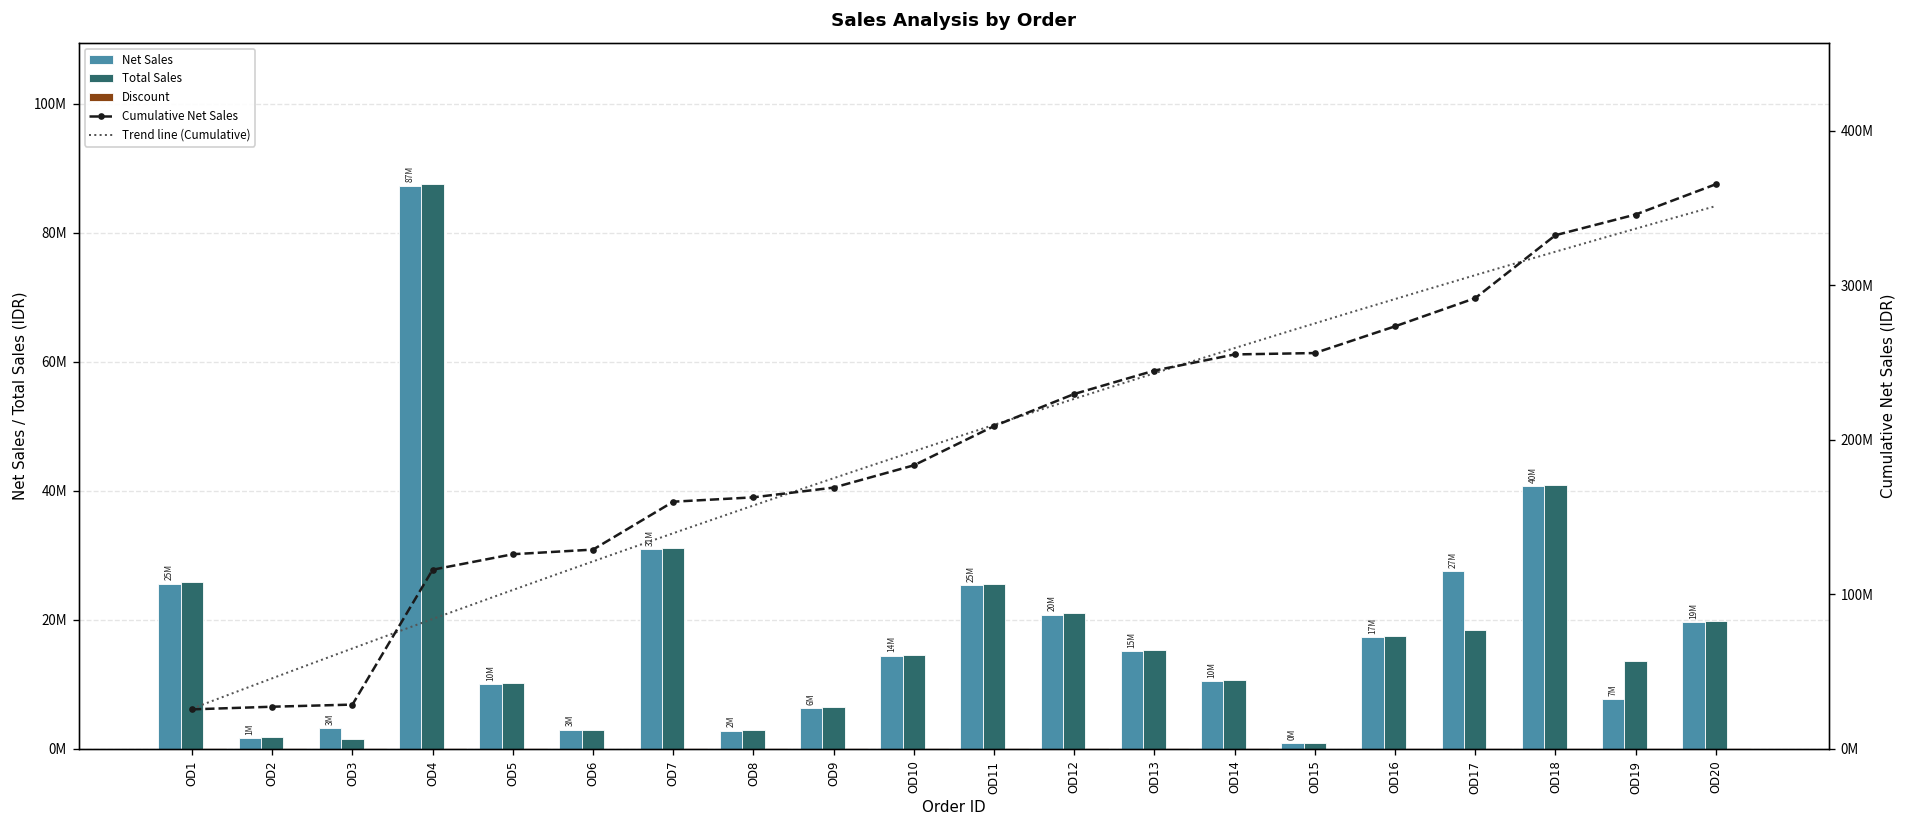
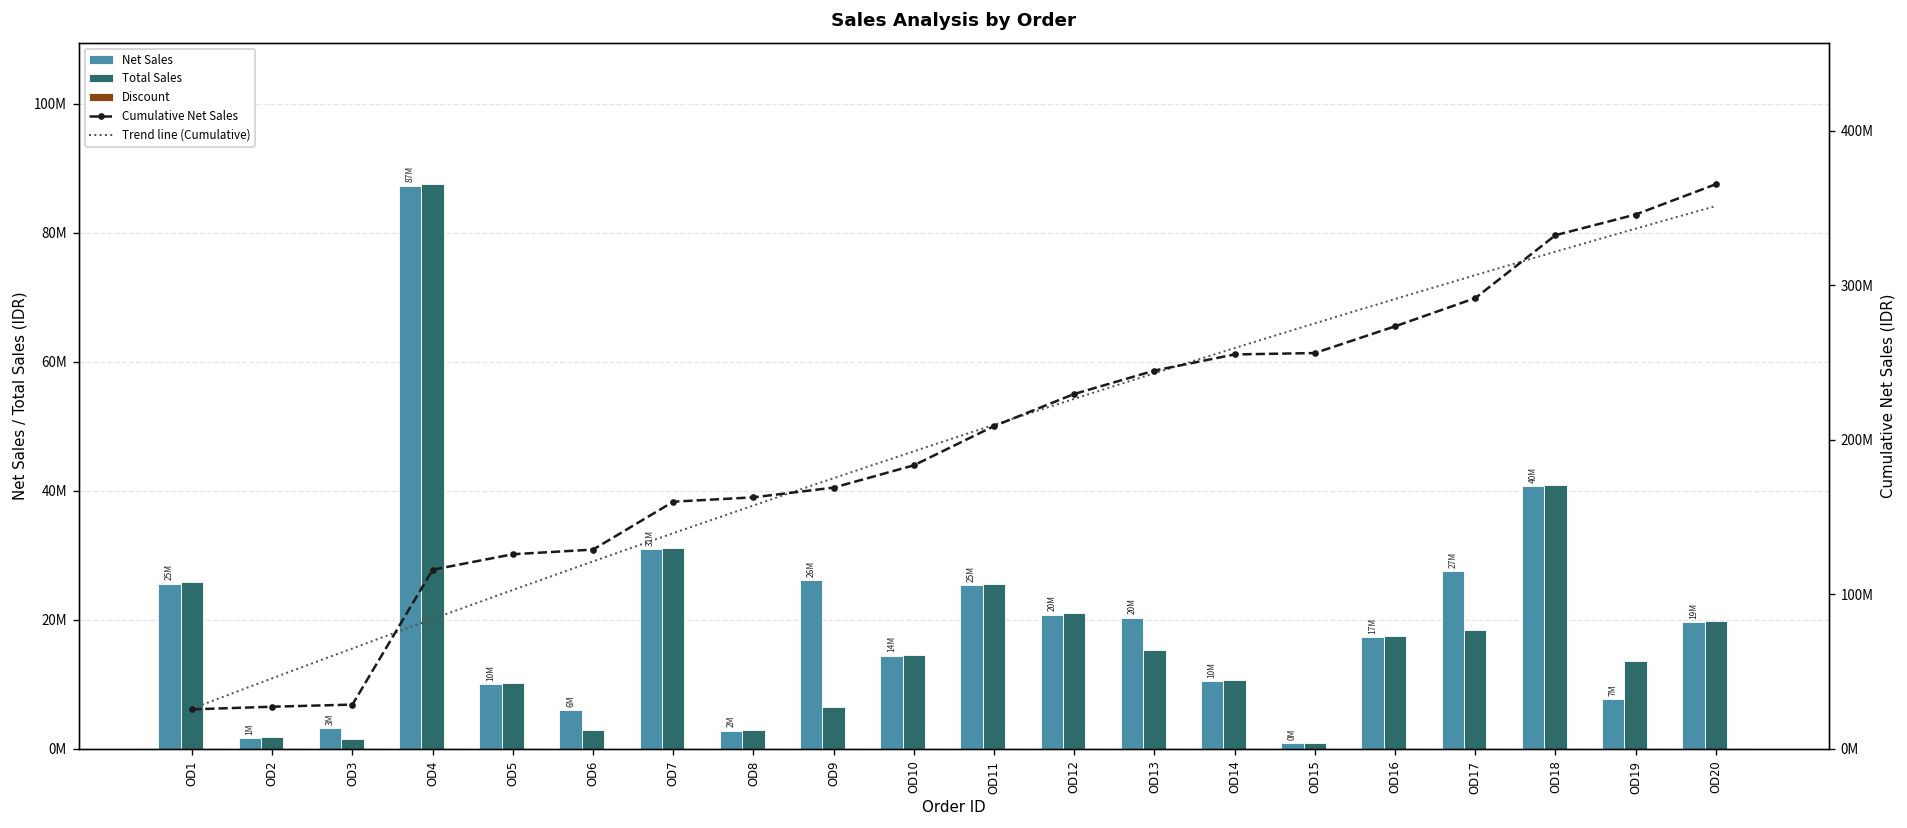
Net Sales, OD6: 3M -> 6M
Net Sales, OD9: 6M -> 26M
Net Sales, OD13: 15M -> 20M
